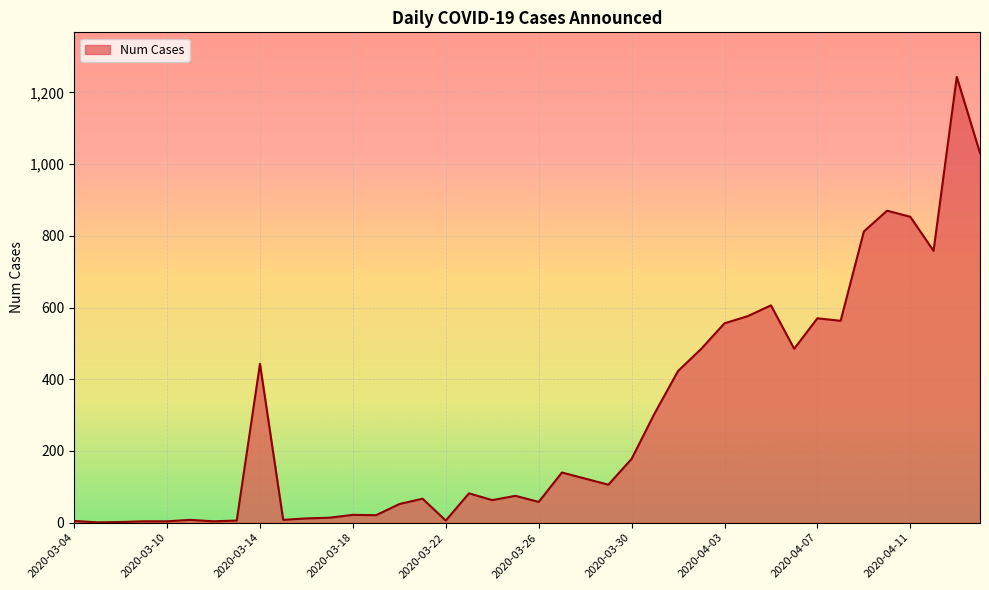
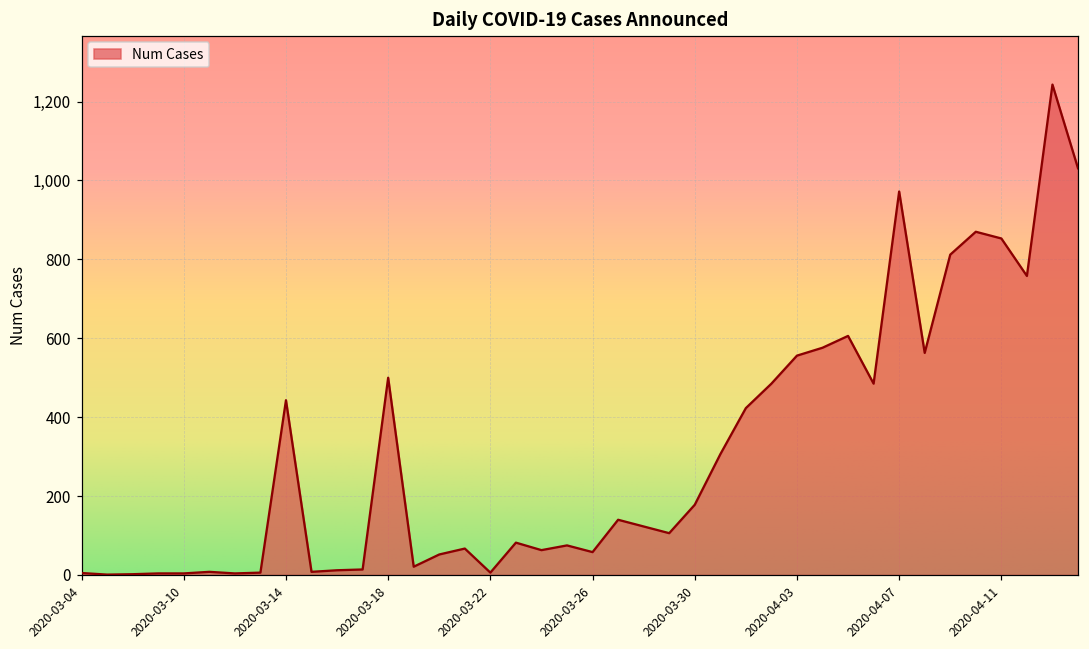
2020-03-18: 20 -> 500
2020-04-07: 570 -> 970
